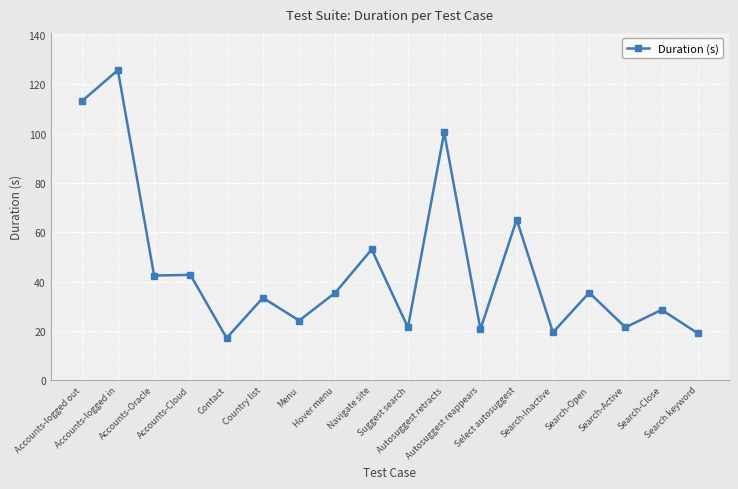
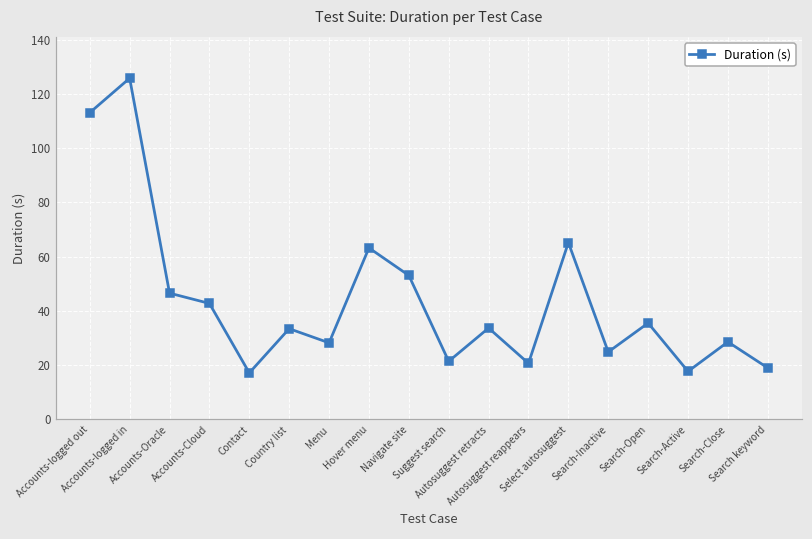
Accounts-Oracle: 42 -> 47
Menu: 24 -> 28
Hover menu: 36 -> 63
Autosuggest retracts: 100 -> 34
Search-Inactive: 19 -> 25
Search-Active: 21 -> 18
